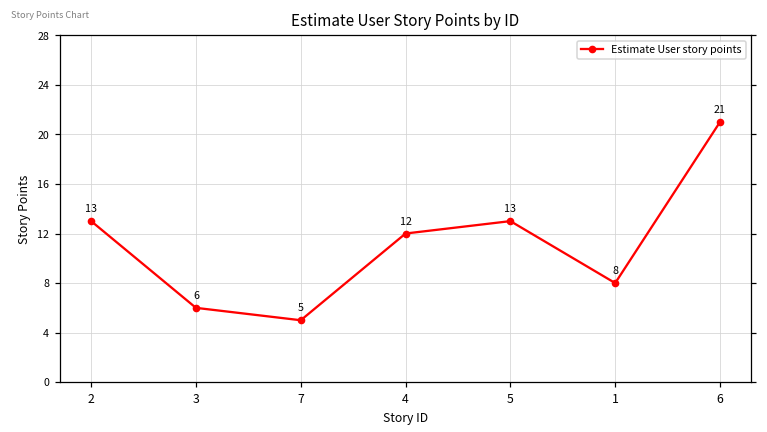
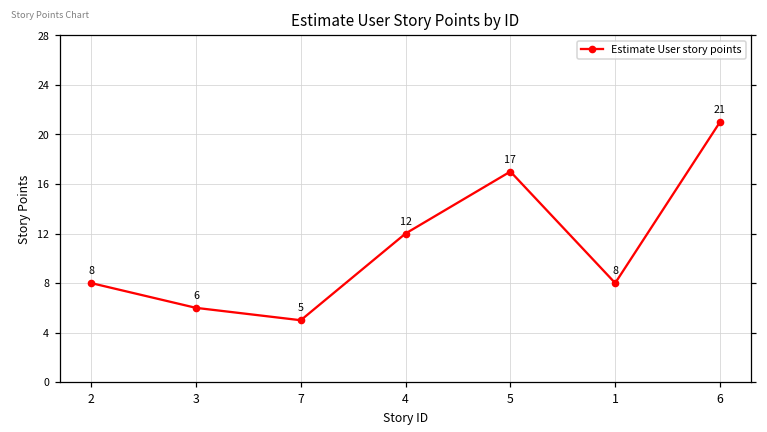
2: 13 -> 8
5: 13 -> 17
